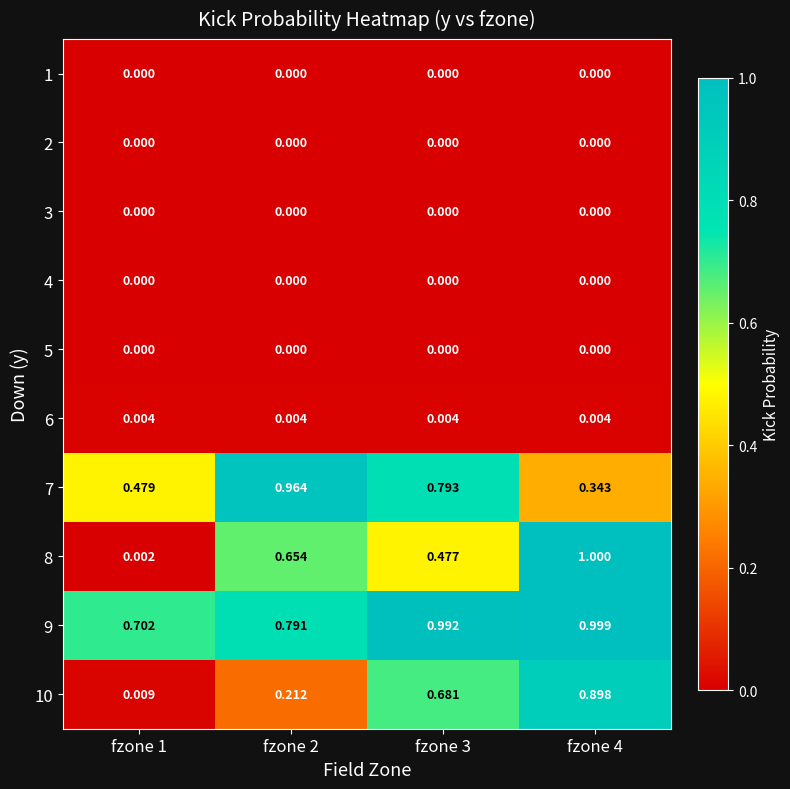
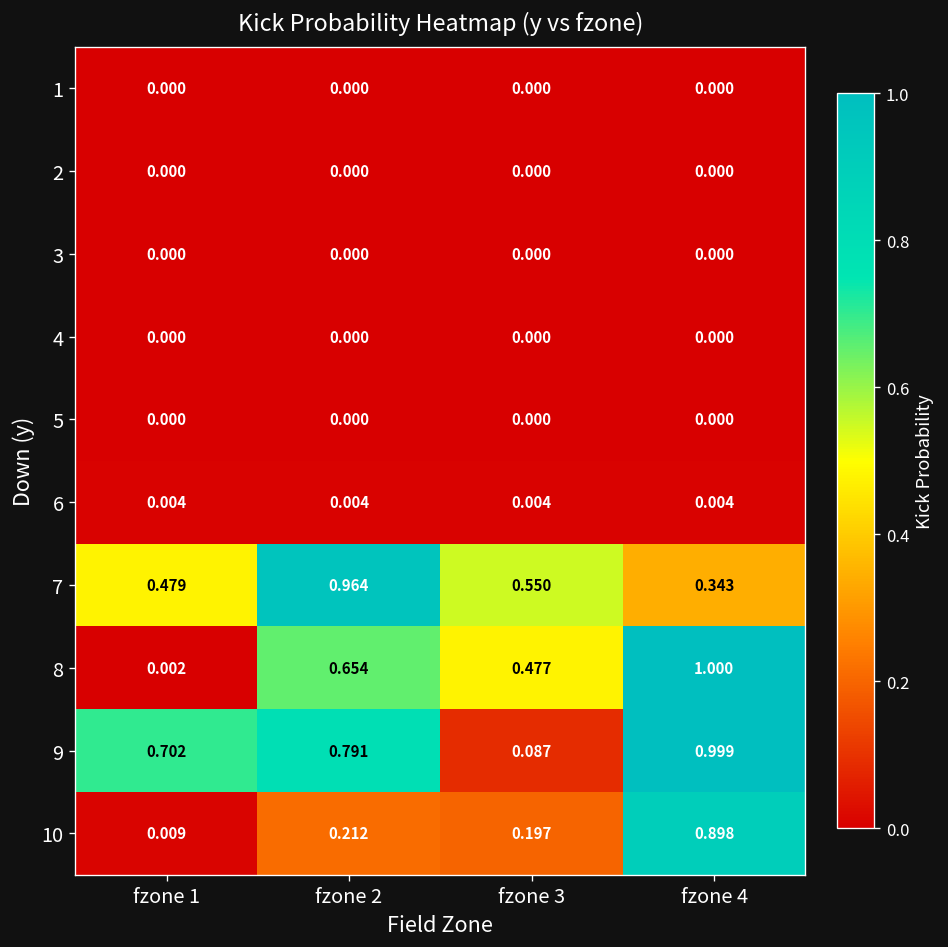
7, fzone 3: 0.793 -> 0.550
9, fzone 3: 0.992 -> 0.087
10, fzone 3: 0.681 -> 0.197
